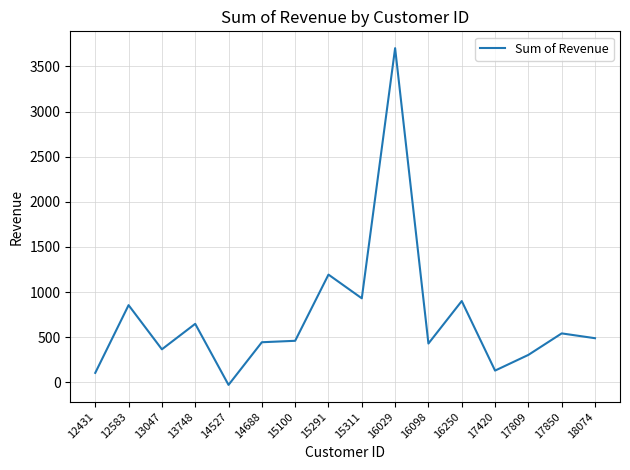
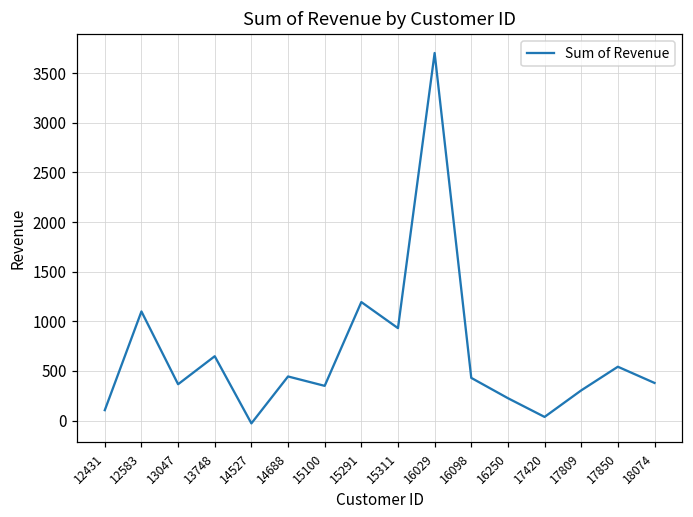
12583: 900 -> 1100
15100: 500 -> 400
16250: 900 -> 200
17420: 100 -> 0
18074: 500 -> 400
